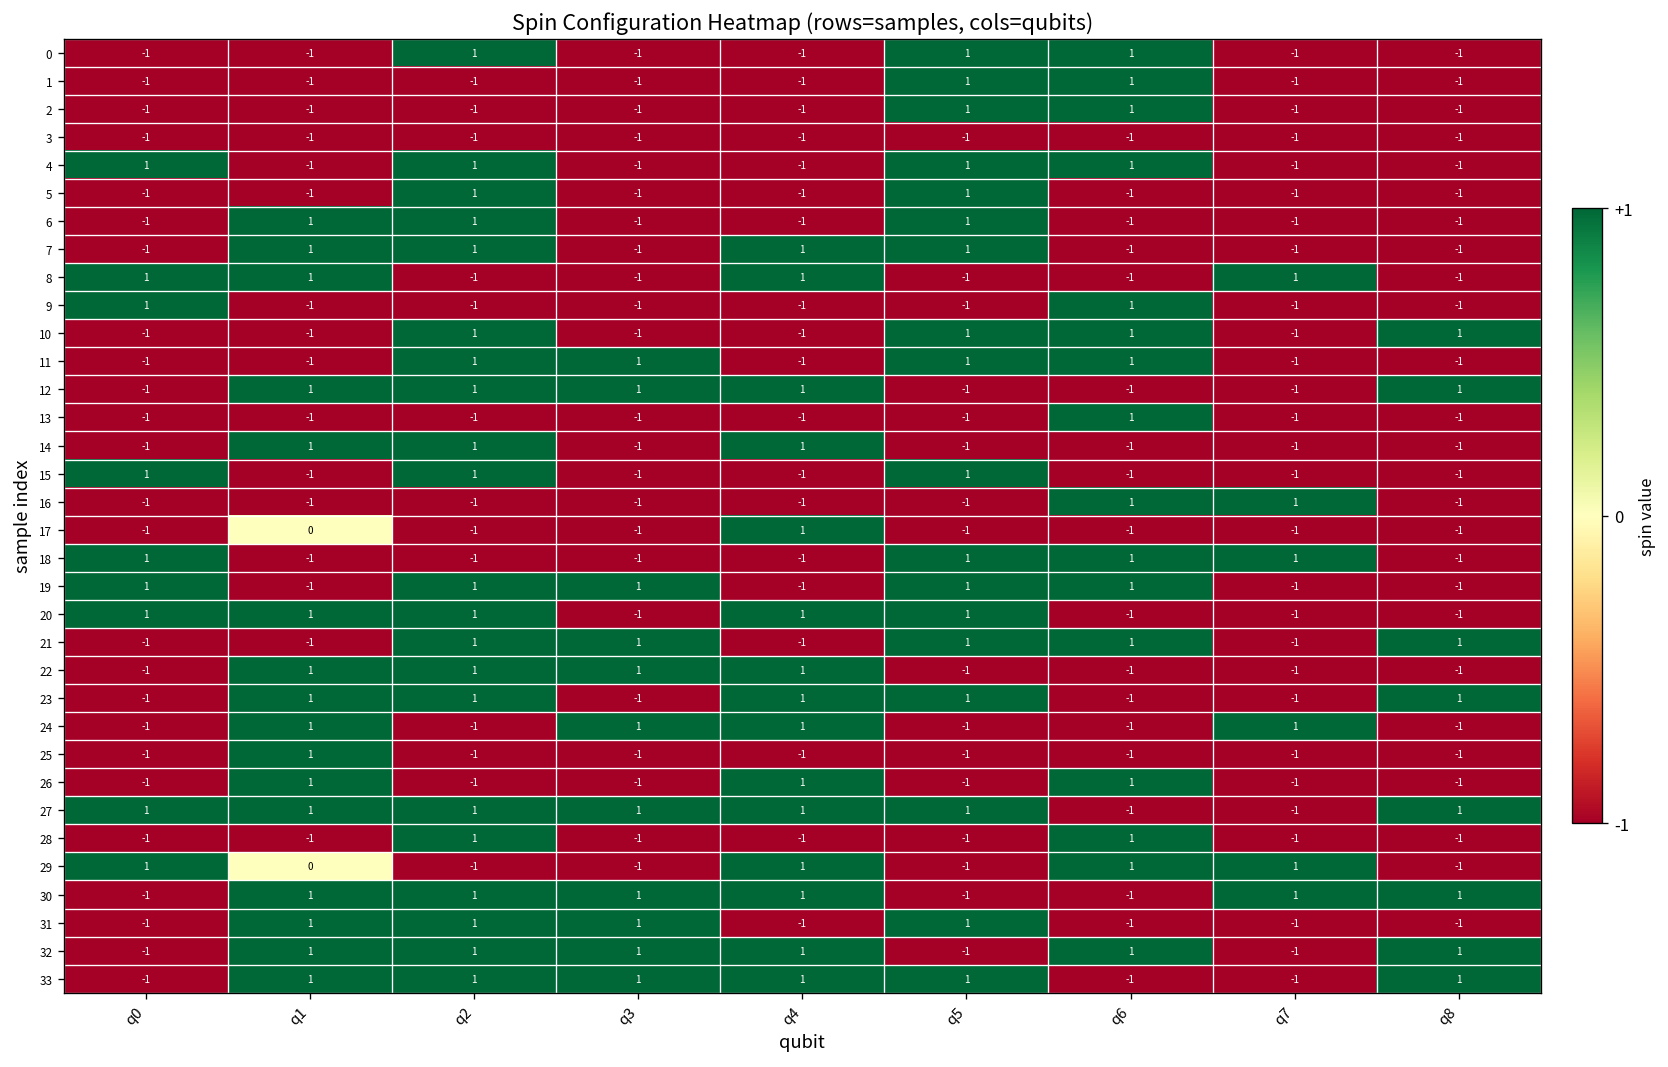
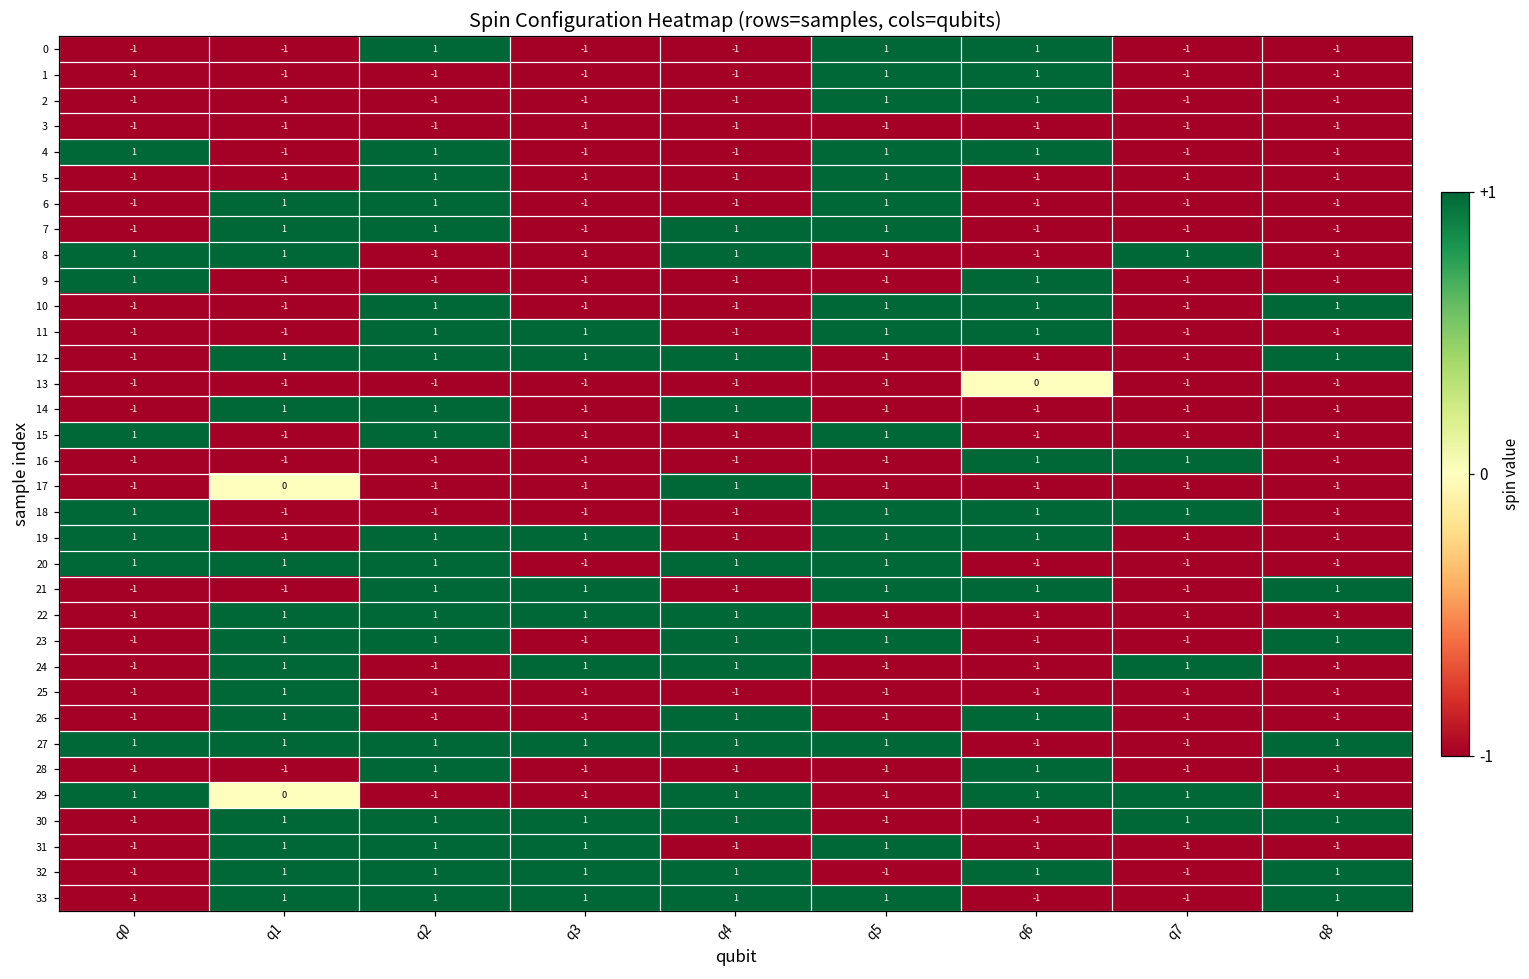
13, q6: 1 -> 0
